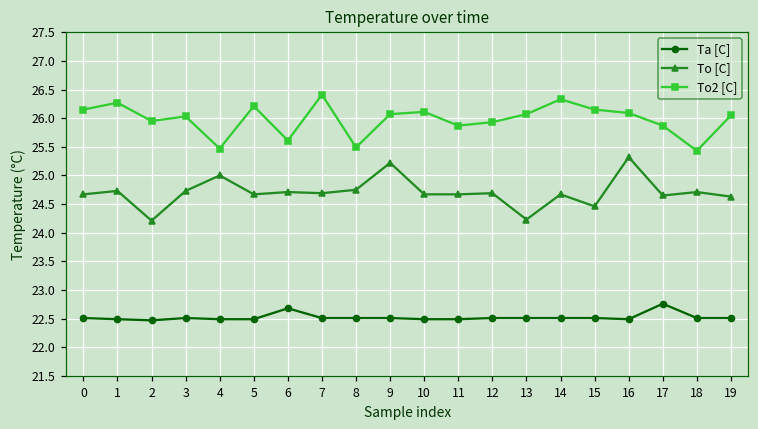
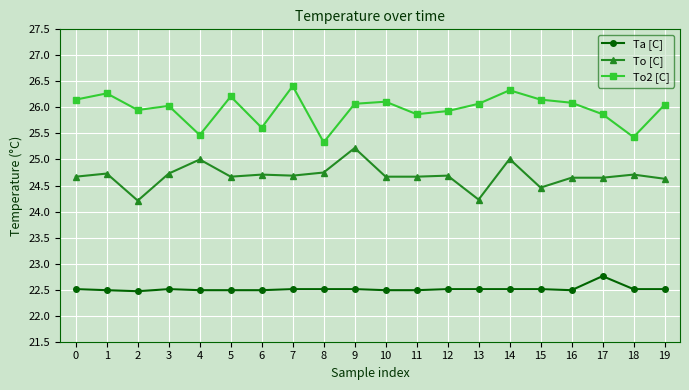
Ta [C], 6: 22.7 -> 22.5
To2 [C], 8: 25.5 -> 25.3
To [C], 14: 24.7 -> 25.0
To [C], 16: 25.3 -> 24.7
